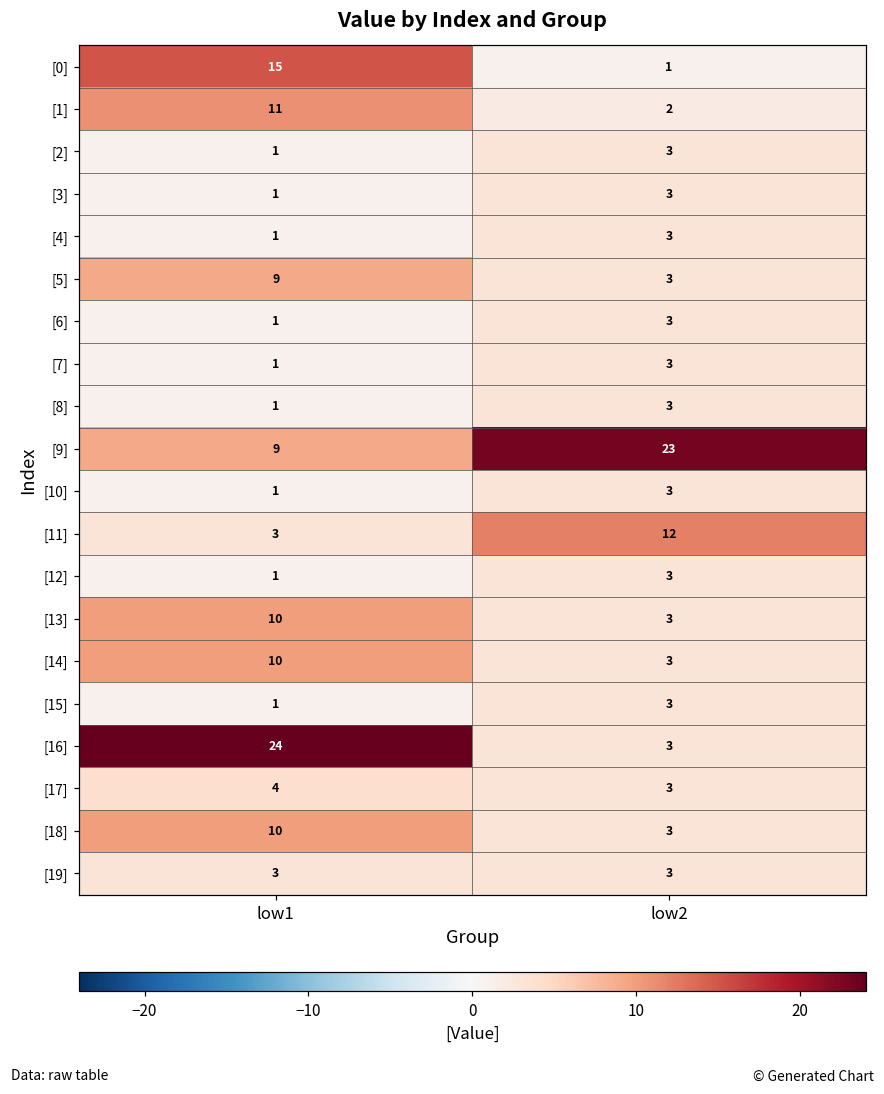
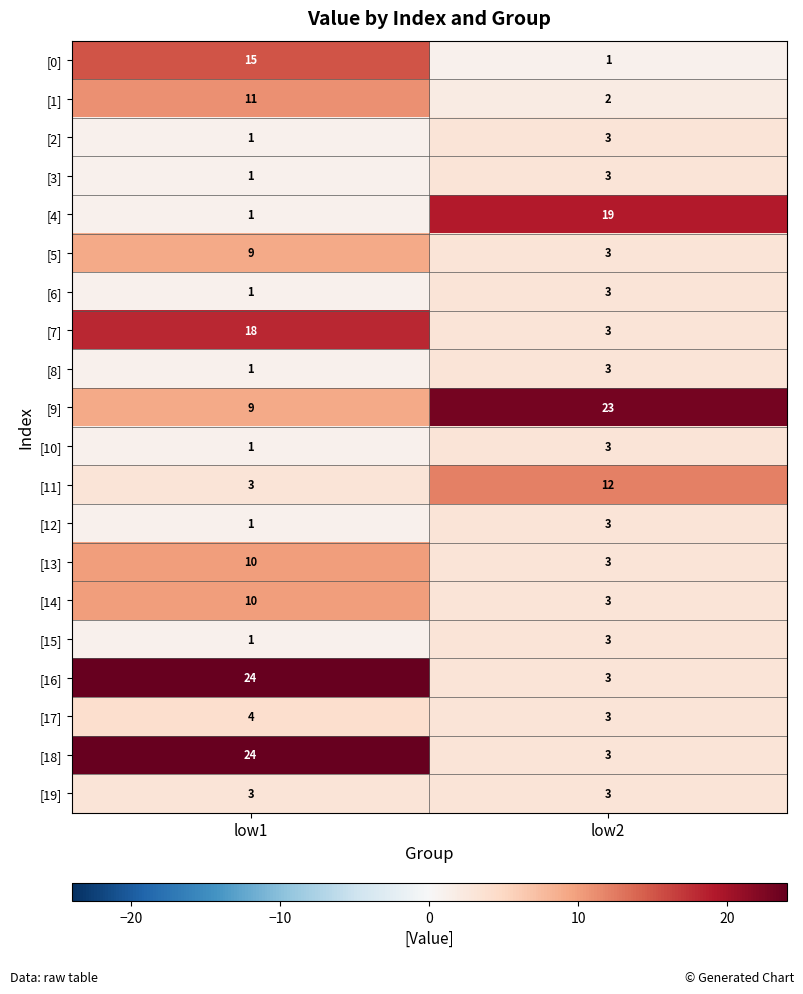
[4], low2: 3 -> 19
[7], low1: 1 -> 18
[18], low1: 10 -> 24
